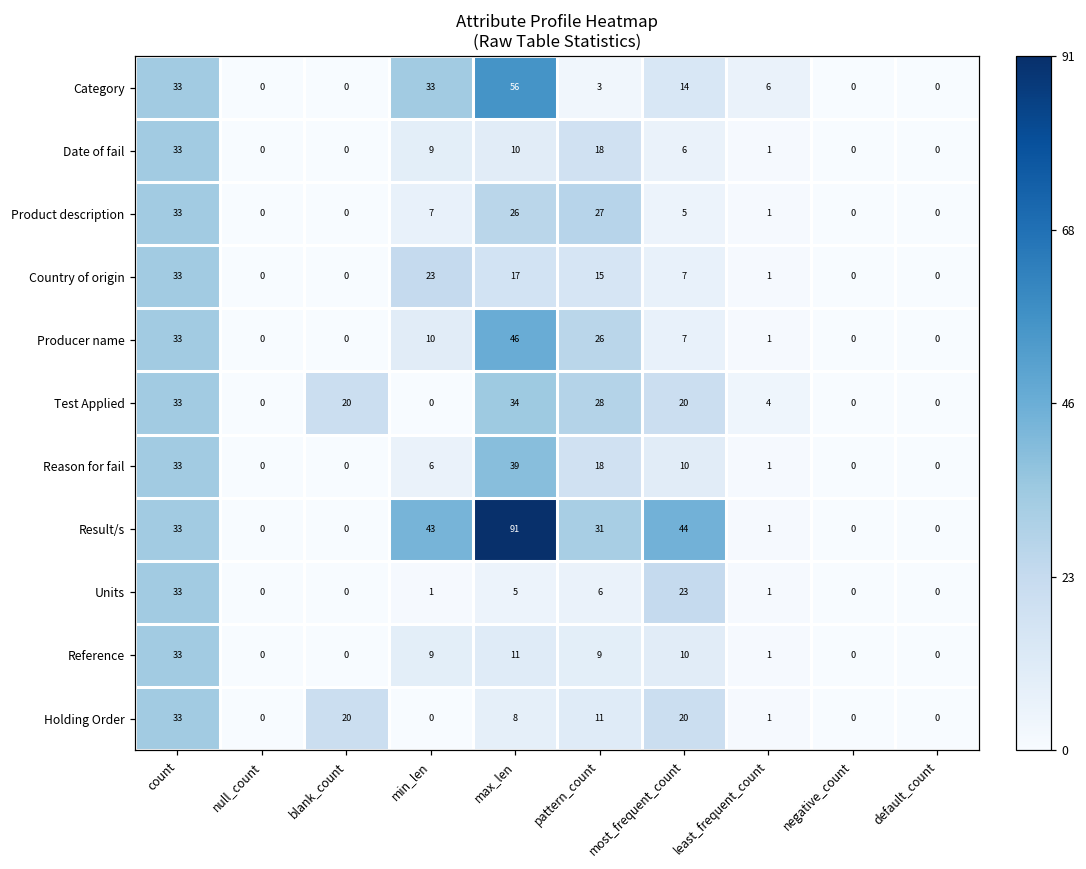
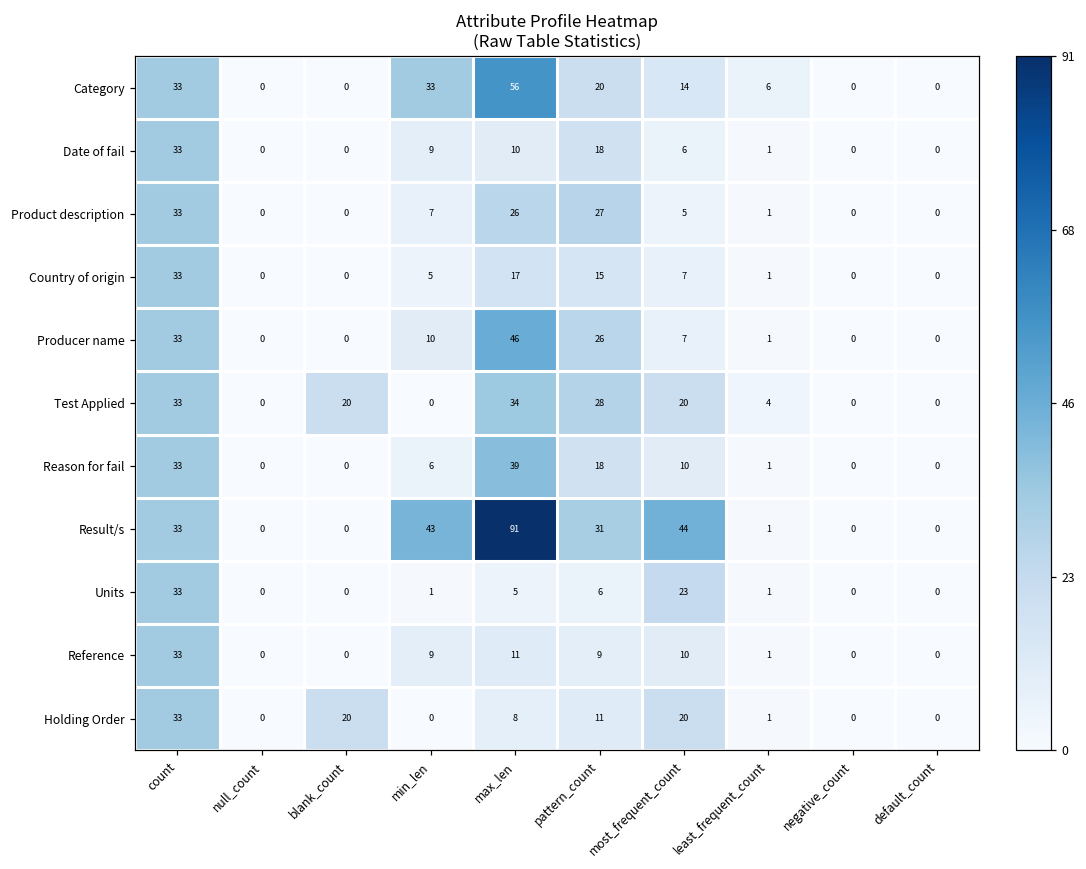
Category, pattern_count: 3 -> 20
Country of origin, min_len: 23 -> 5
